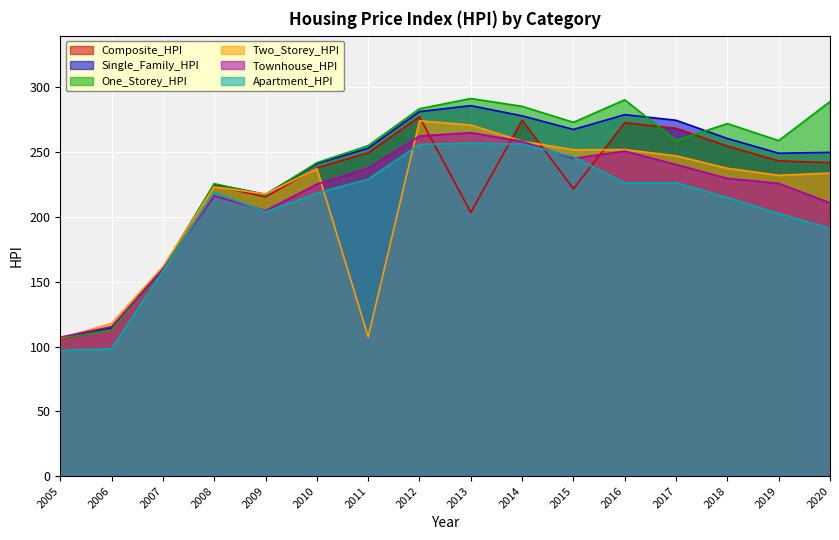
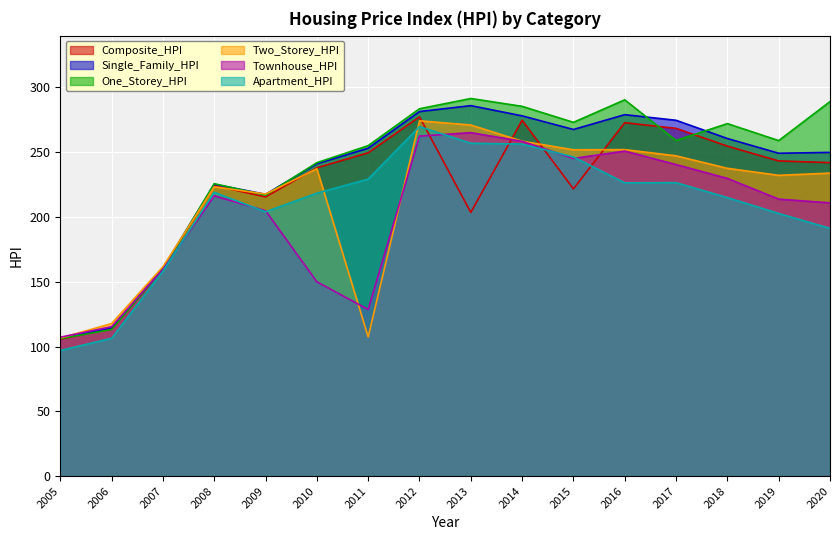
Apartment_HPI, 2006: 98 -> 106
Townhouse_HPI, 2010: 225 -> 150
Townhouse_HPI, 2011: 238 -> 129
Apartment_HPI, 2012: 256 -> 270
Townhouse_HPI, 2019: 226 -> 214
